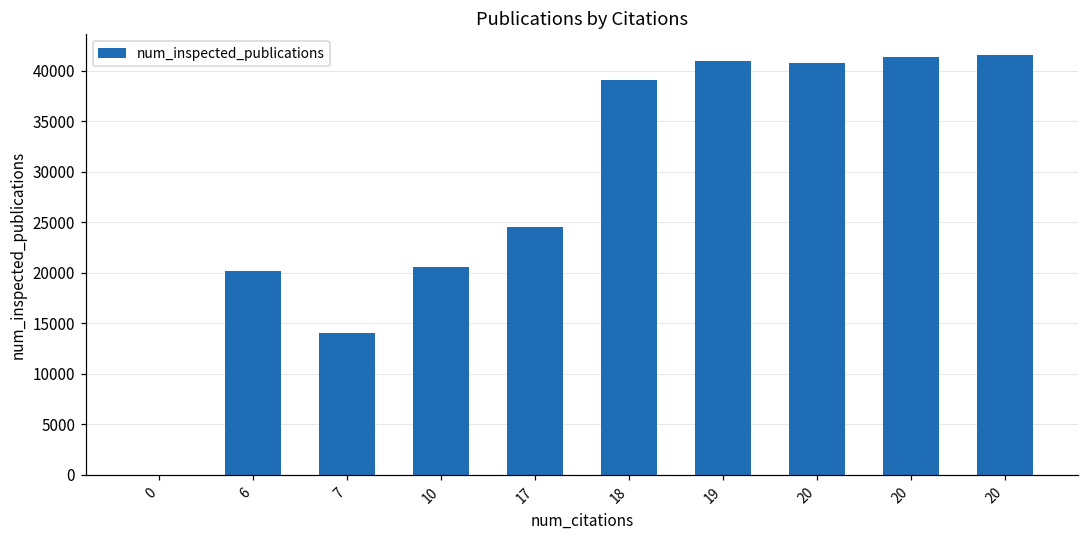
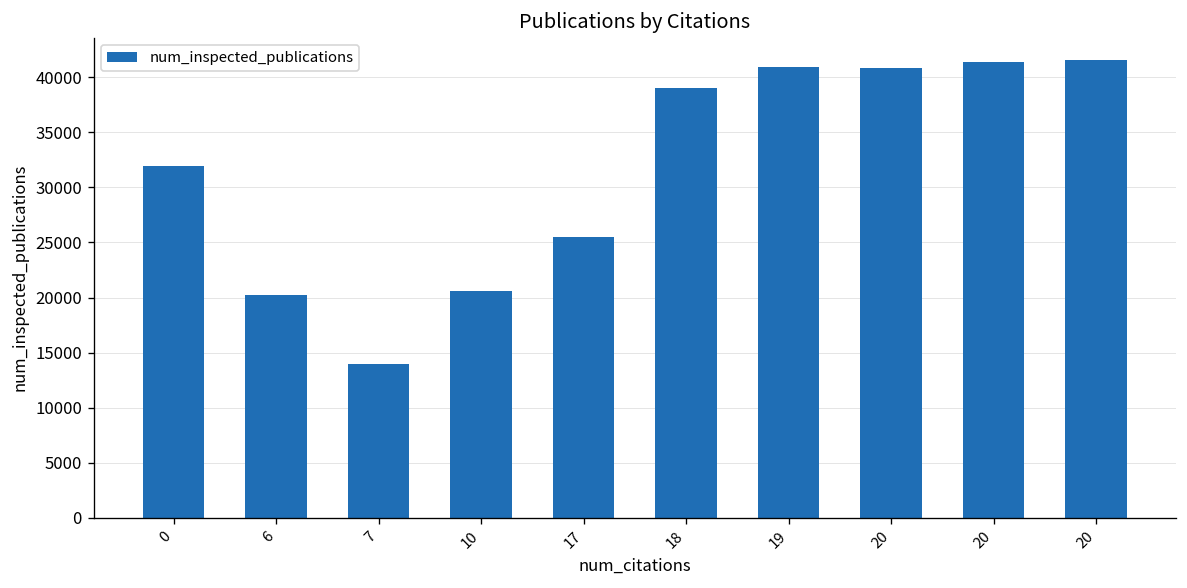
0: 0 -> 32000
17: 24600 -> 25500
